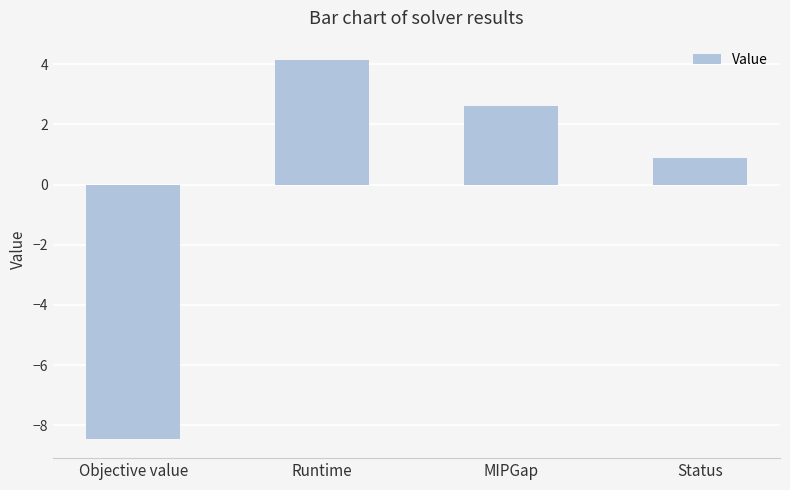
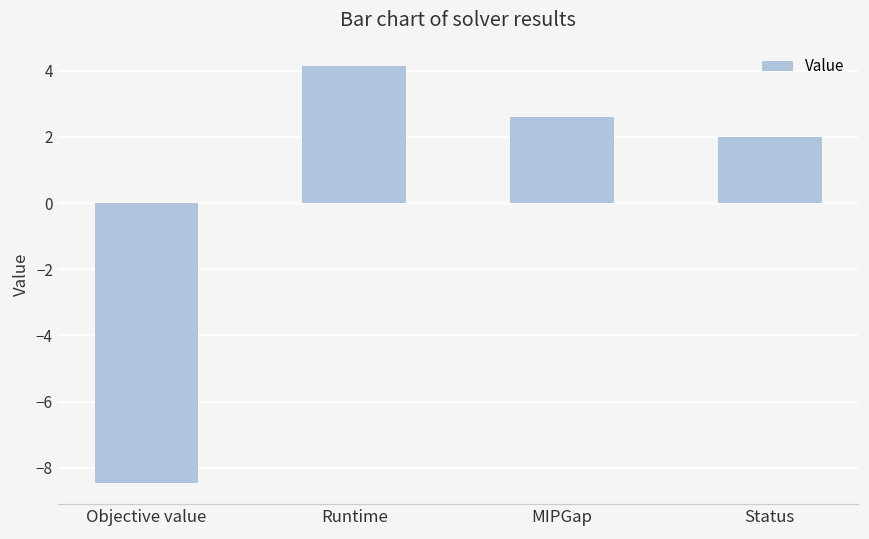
Status: 0.9 -> 2.0
